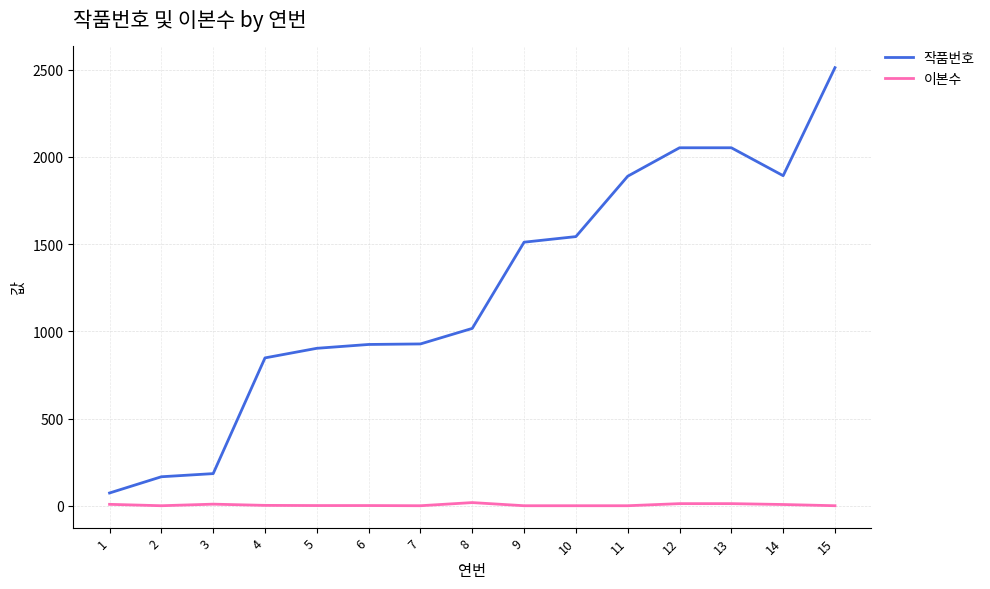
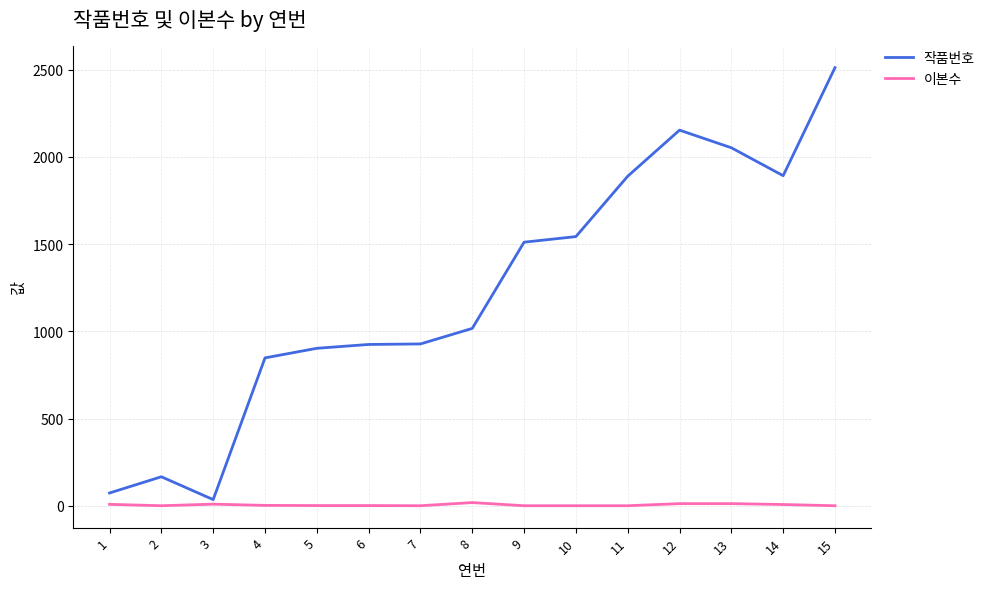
작품번호, 3: 190 -> 40
작품번호, 12: 2050 -> 2150
